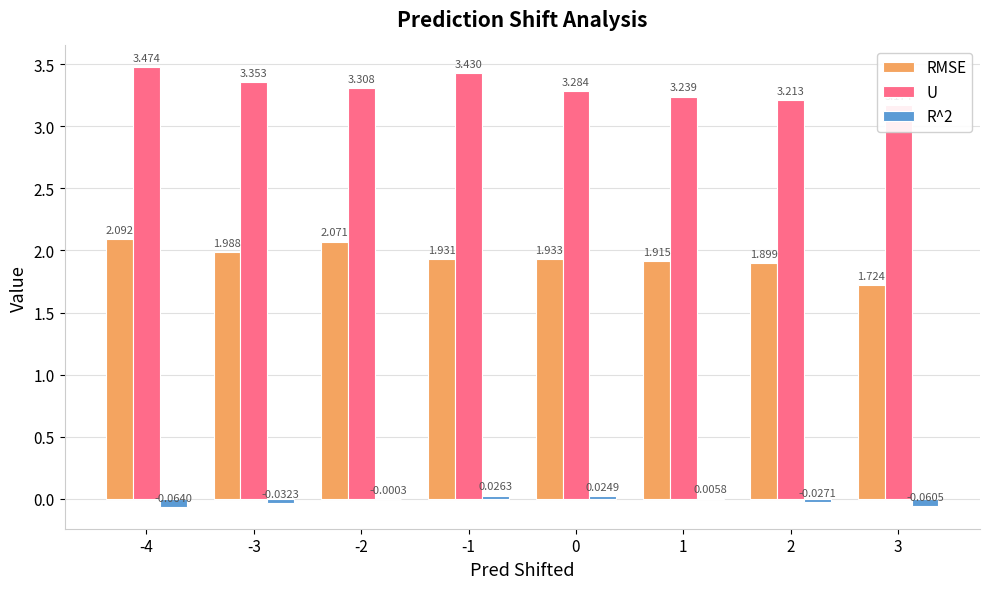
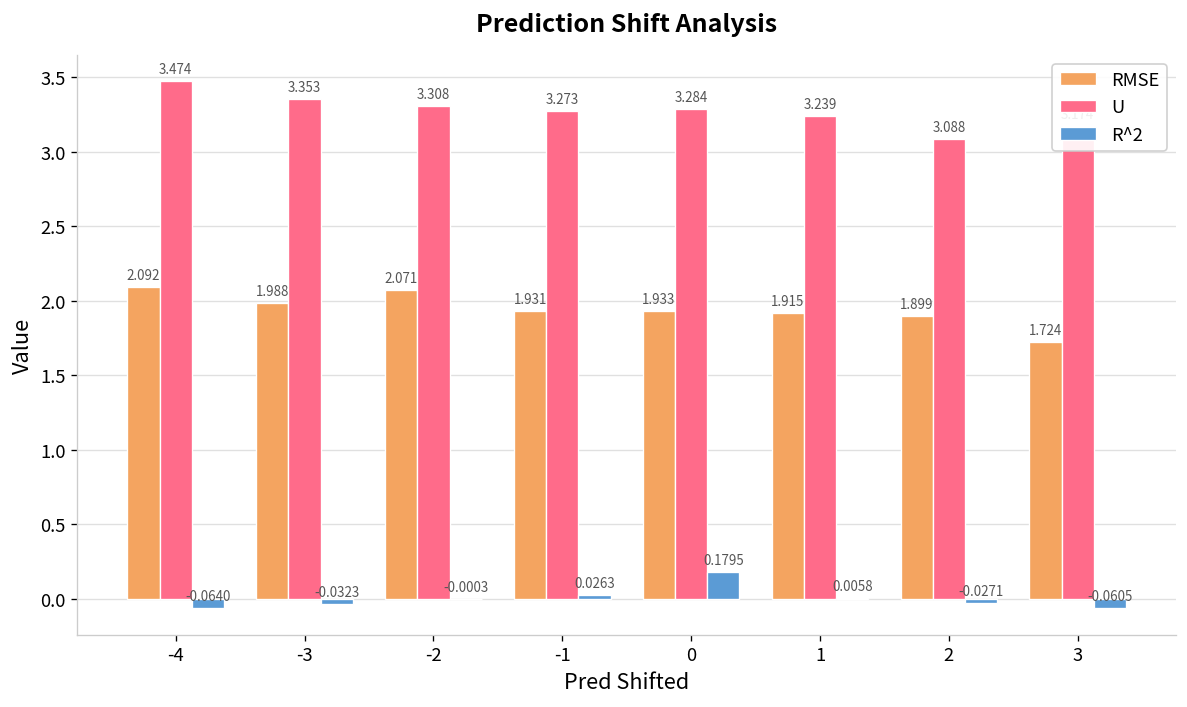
U, -1: 3.430 -> 3.273
R^2, 0: 0.0249 -> 0.1795
U, 2: 3.213 -> 3.088
